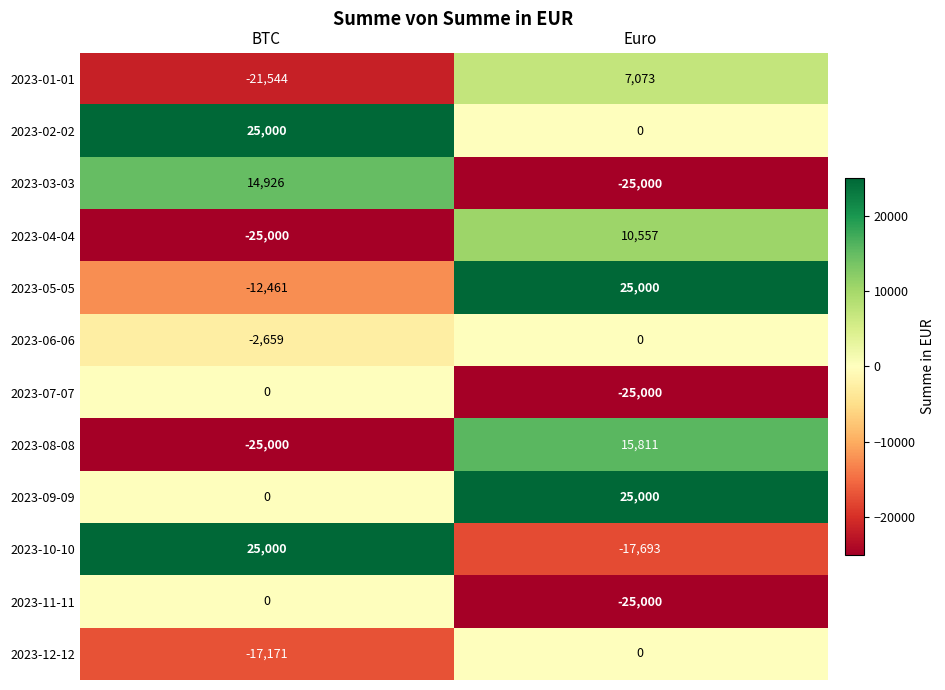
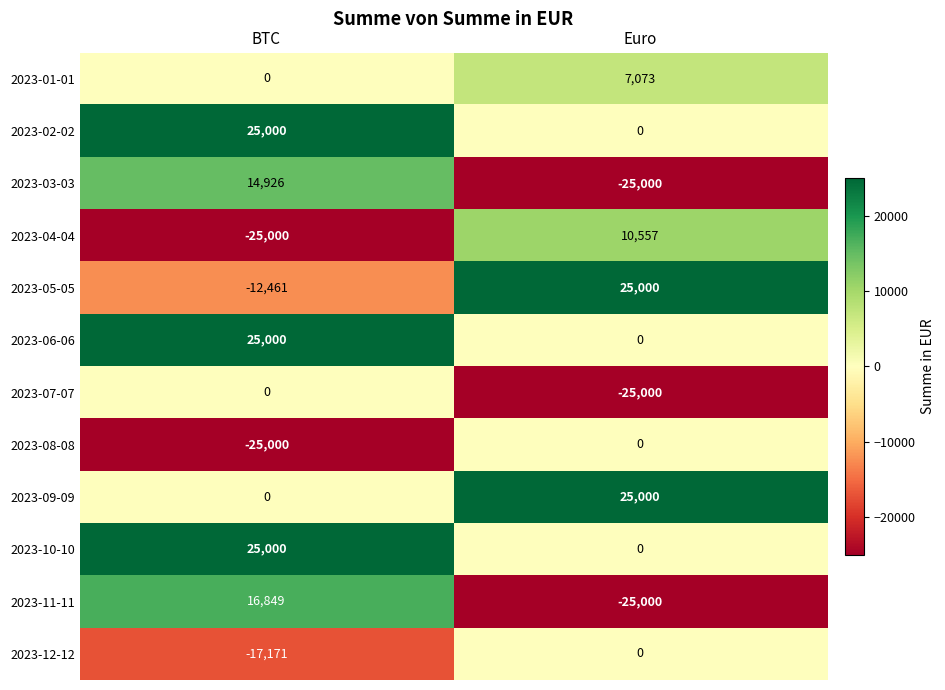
2023-01-01, BTC: -21,544 -> 0
2023-06-06, BTC: -2,659 -> 25,000
2023-08-08, Euro: 15,811 -> 0
2023-10-10, Euro: -17,693 -> 0
2023-11-11, BTC: 0 -> 16,849
